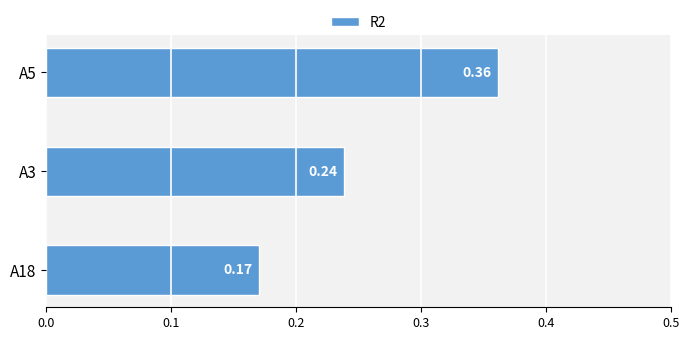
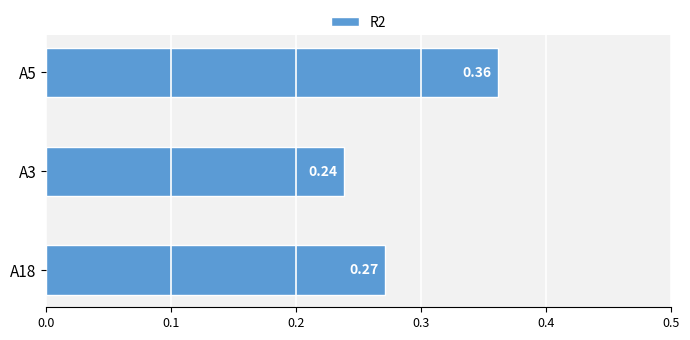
A18: 0.17 -> 0.27
